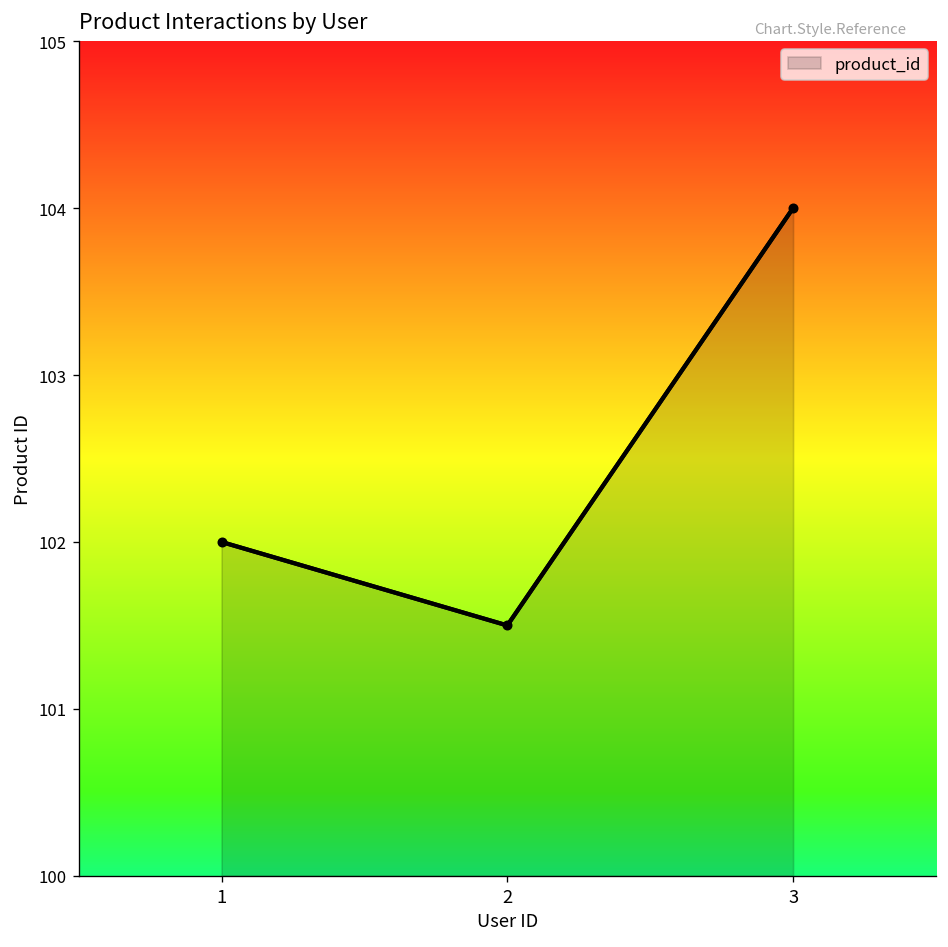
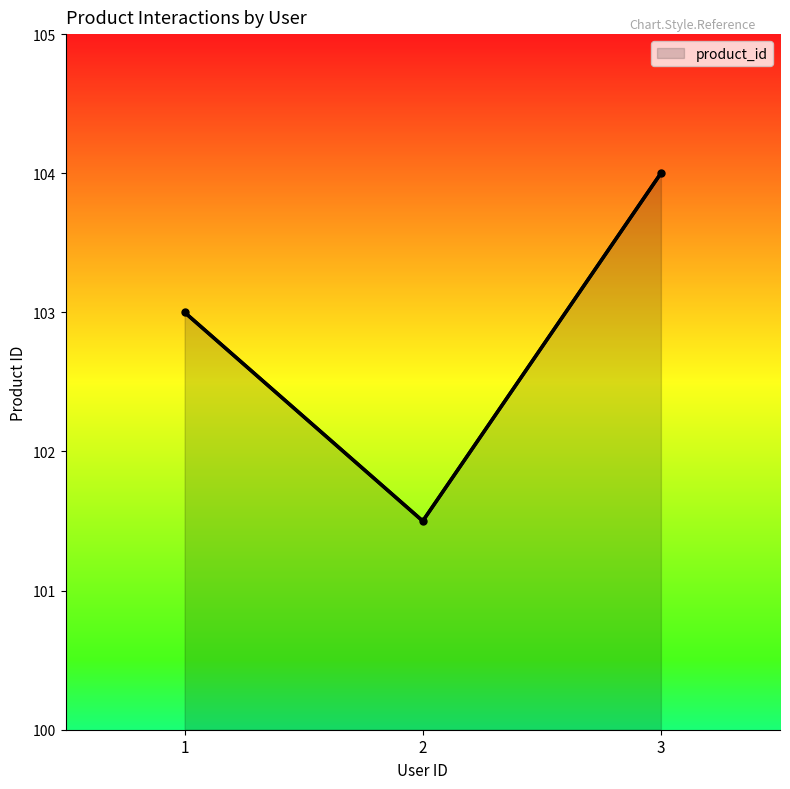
1: 102 -> 103
